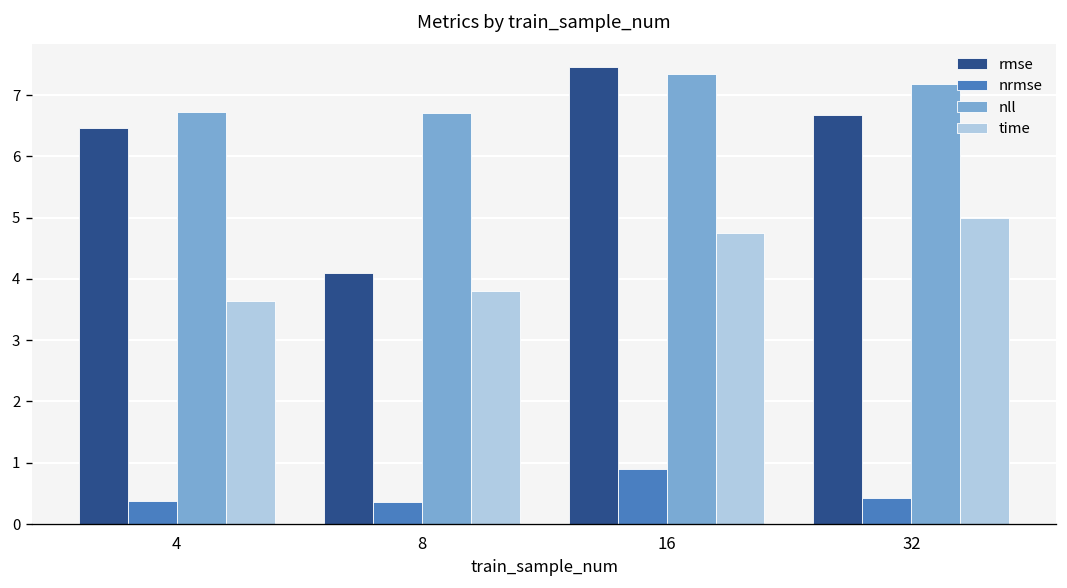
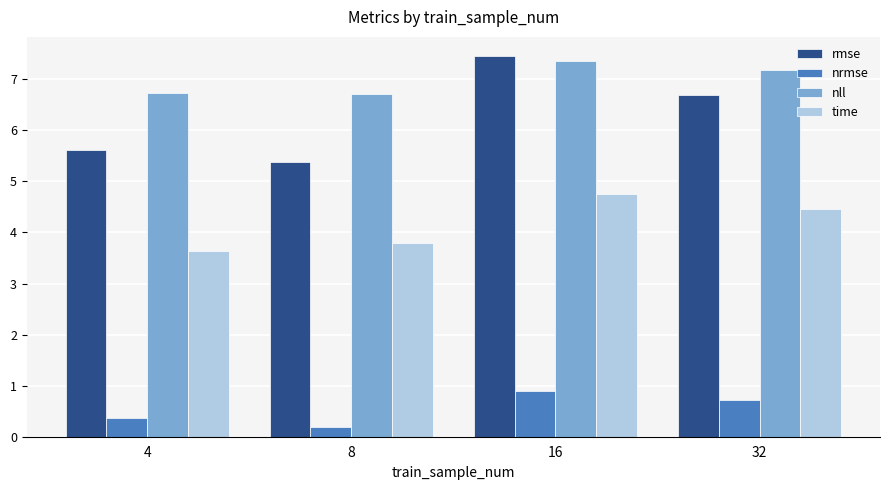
rmse, 4: 6.5 -> 5.6
rmse, 8: 4.1 -> 5.4
nrmse, 8: 0.4 -> 0.2
nrmse, 32: 0.4 -> 0.7
time, 32: 5.0 -> 4.5
